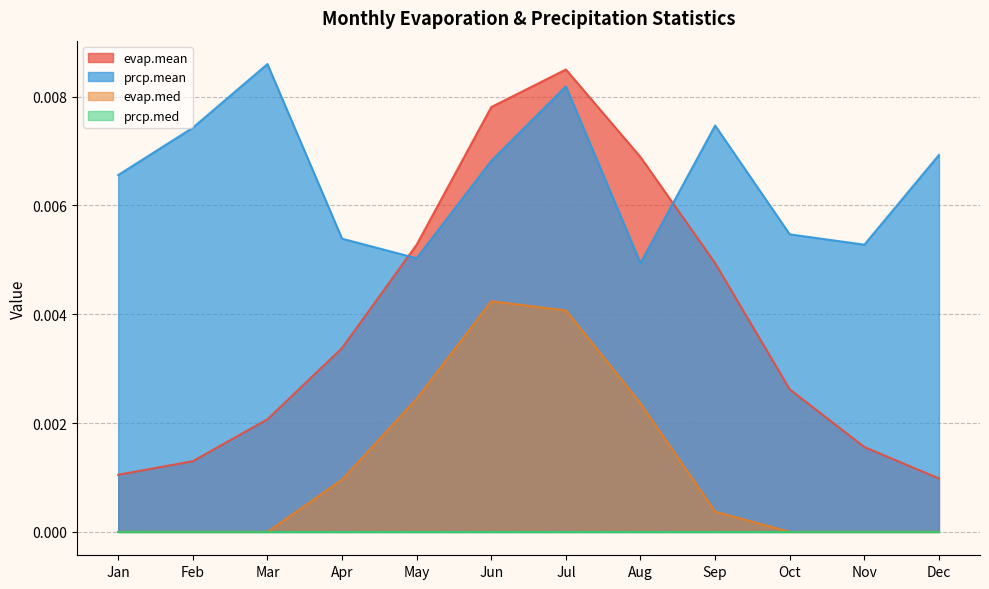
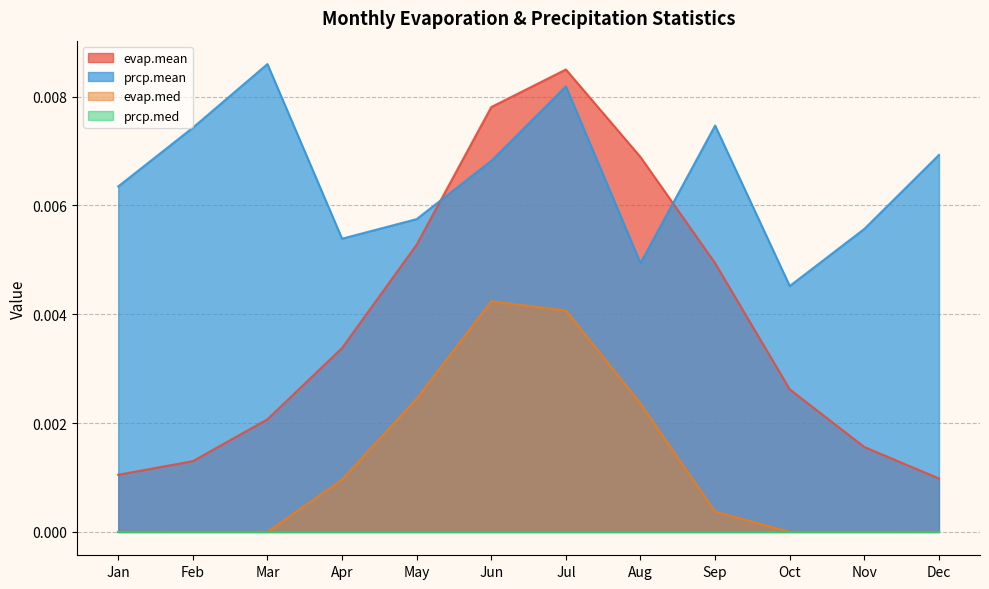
prcp.mean, Jan: 0.0066 -> 0.0064
prcp.mean, May: 0.0050 -> 0.0058
prcp.mean, Oct: 0.0055 -> 0.0045
prcp.mean, Nov: 0.0053 -> 0.0056
